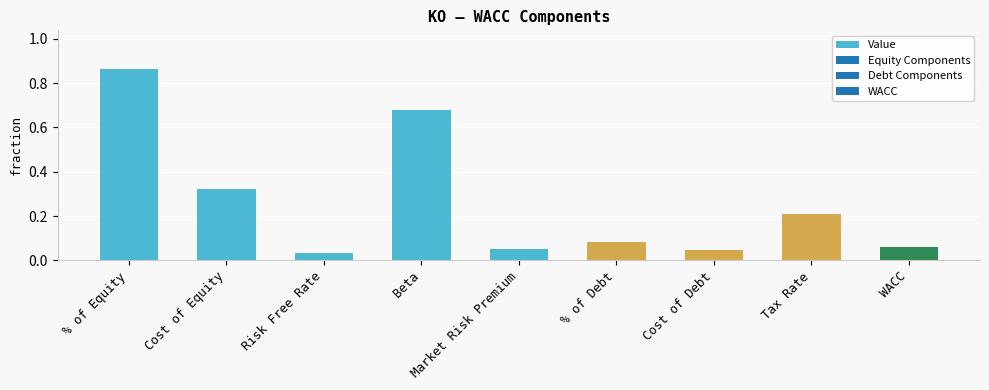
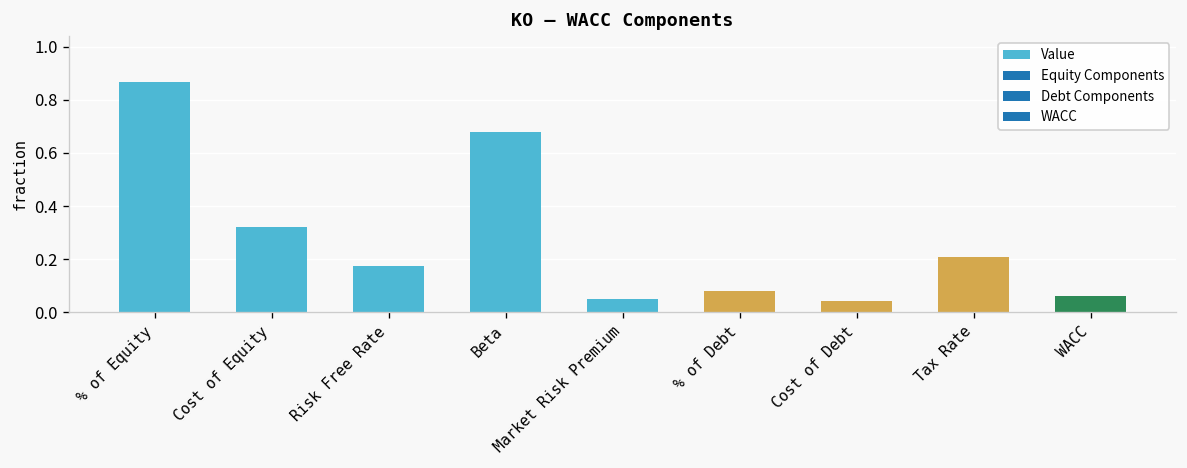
Risk Free Rate: 0.03 -> 0.18
